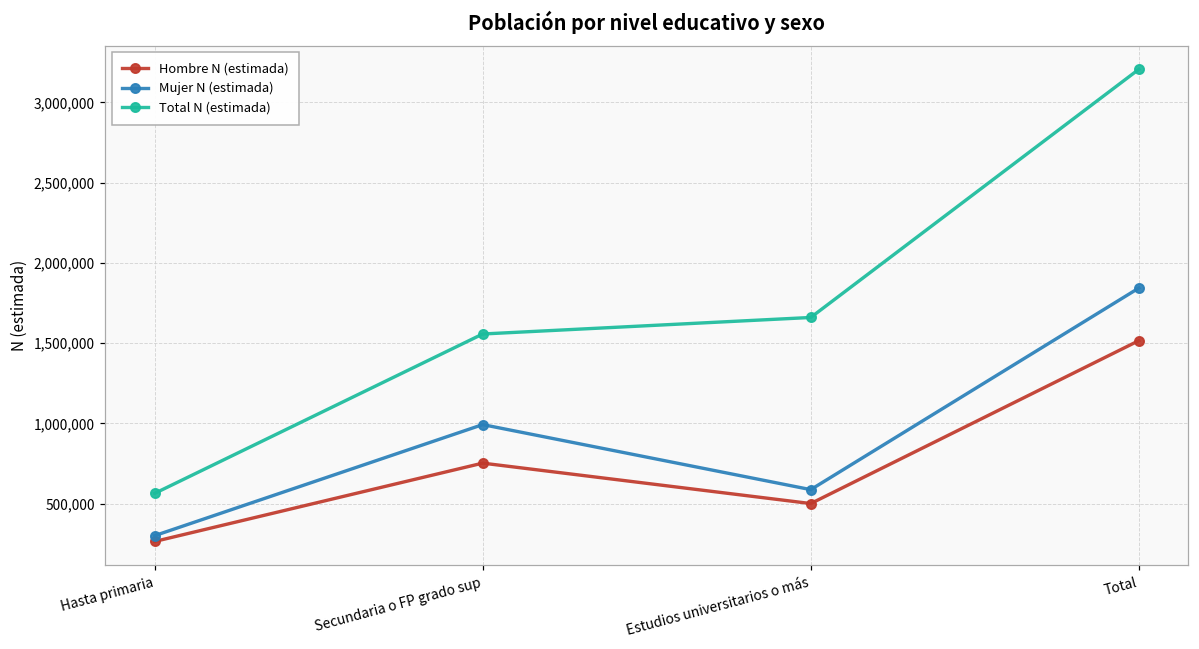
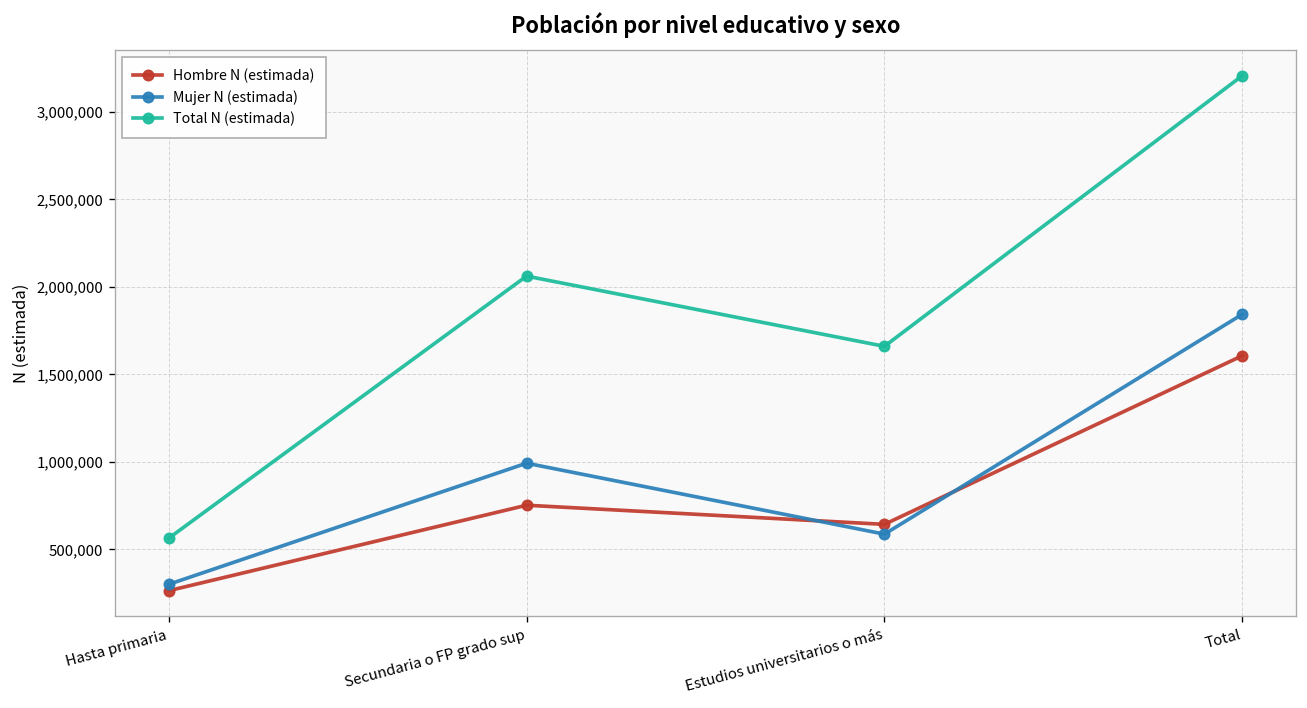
Total N (estimada), Secundaria o FP grado sup: 1,560,000 -> 2,060,000
Hombre N (estimada), Estudios universitarios o más: 500,000 -> 640,000
Hombre N (estimada), Total: 1,520,000 -> 1,610,000
